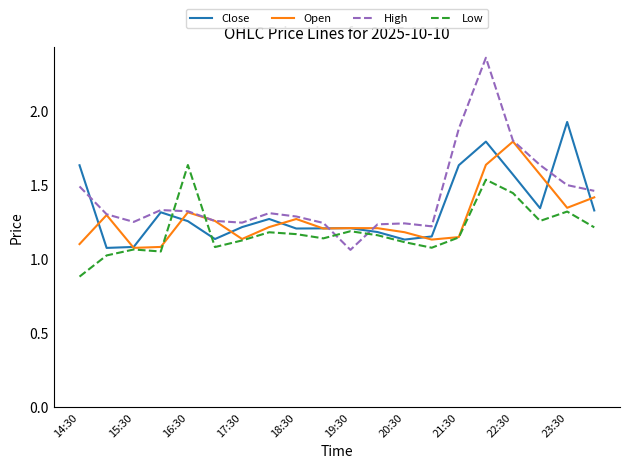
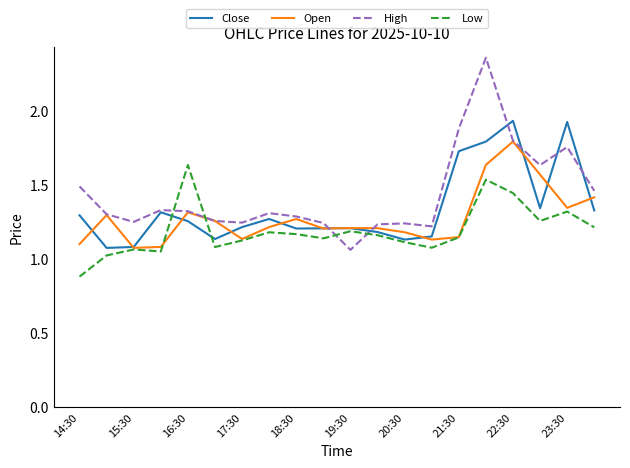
Close, 14:30: 1.63 -> 1.30
Close, 21:30: 1.63 -> 1.73
Close, 22:30: 1.57 -> 1.93
High, 23:30: 1.50 -> 1.76
